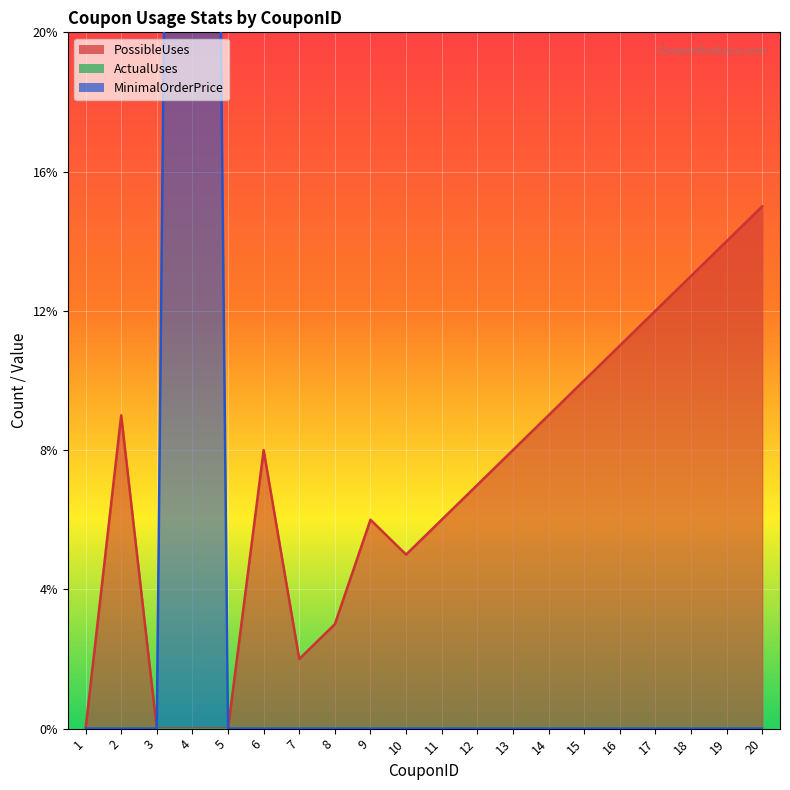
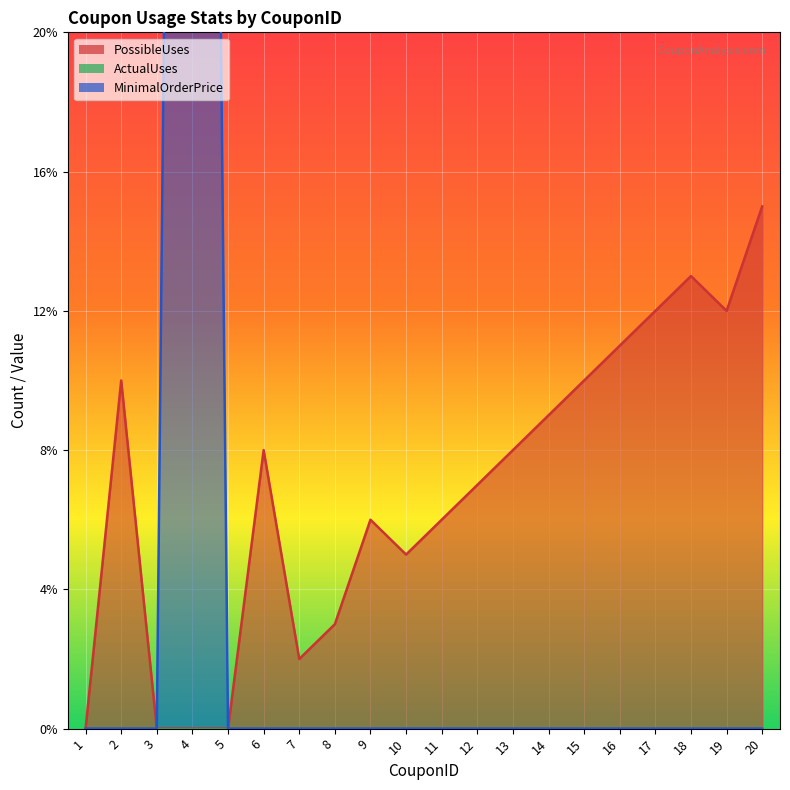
PossibleUses, 2: 9% -> 10%
PossibleUses, 19: 14% -> 12%
